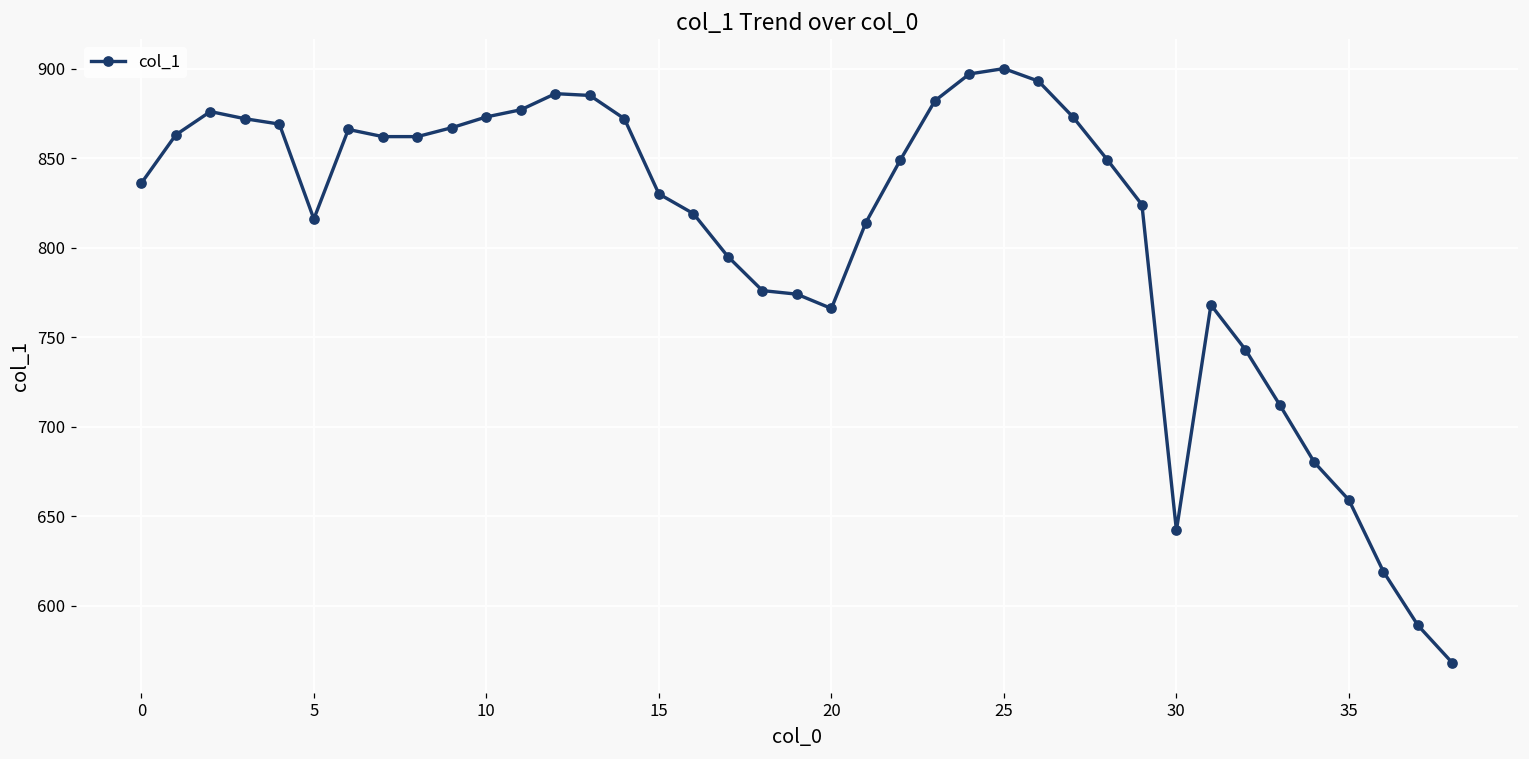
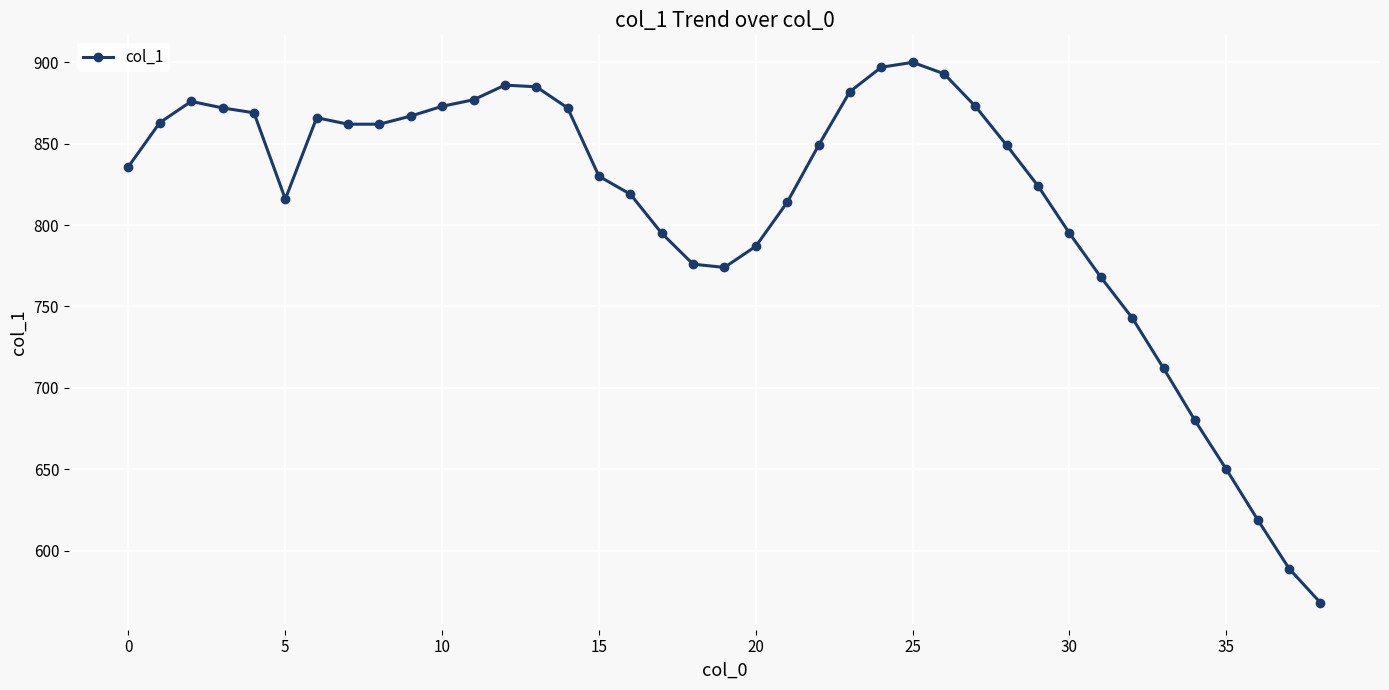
20: 766 -> 787
30: 642 -> 795
35: 659 -> 650
